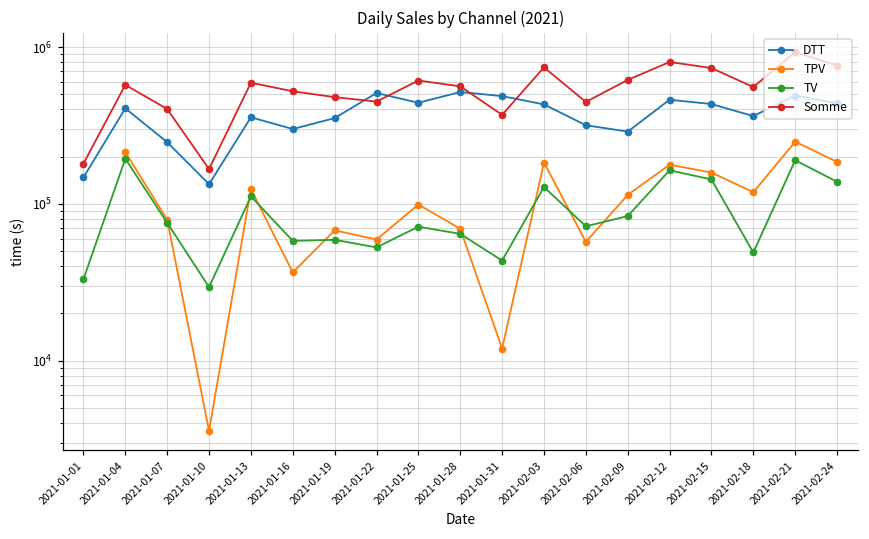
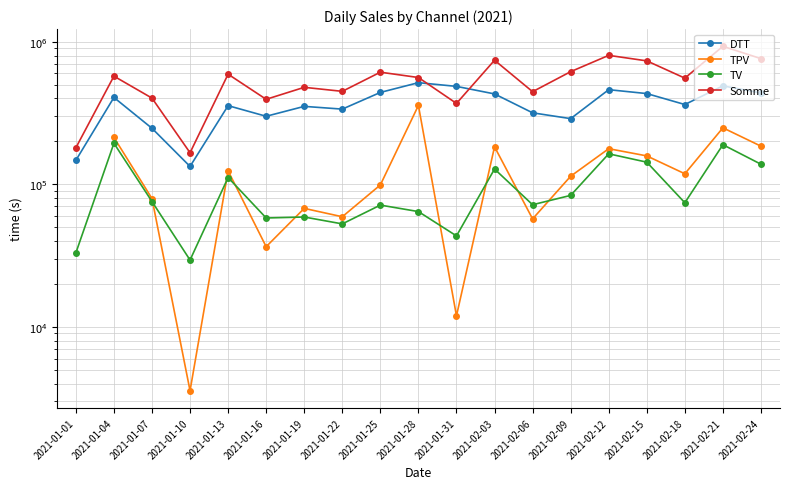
Somme, 2021-01-16: 520000 -> 390000
DTT, 2021-01-22: 510000 -> 340000
TPV, 2021-01-28: 70000 -> 360000
TV, 2021-02-18: 49000 -> 70000
